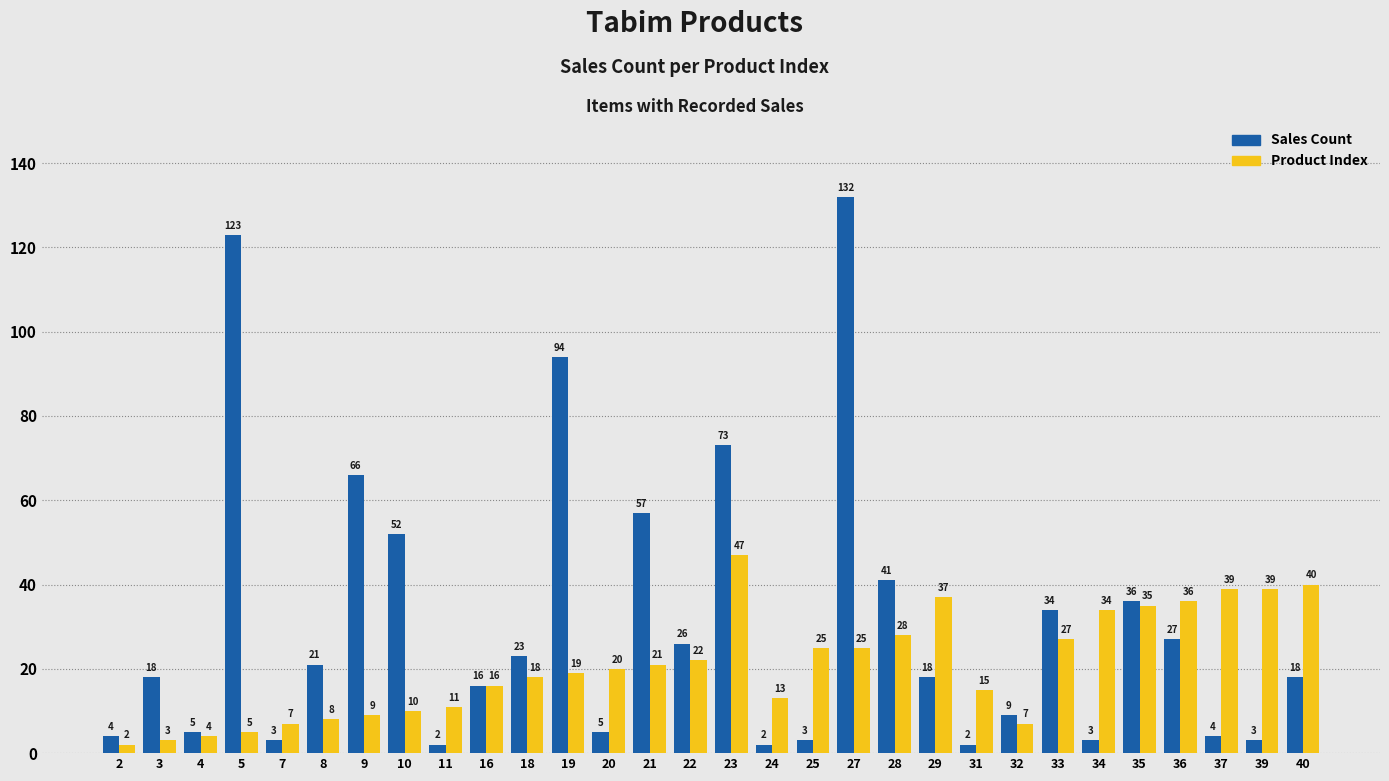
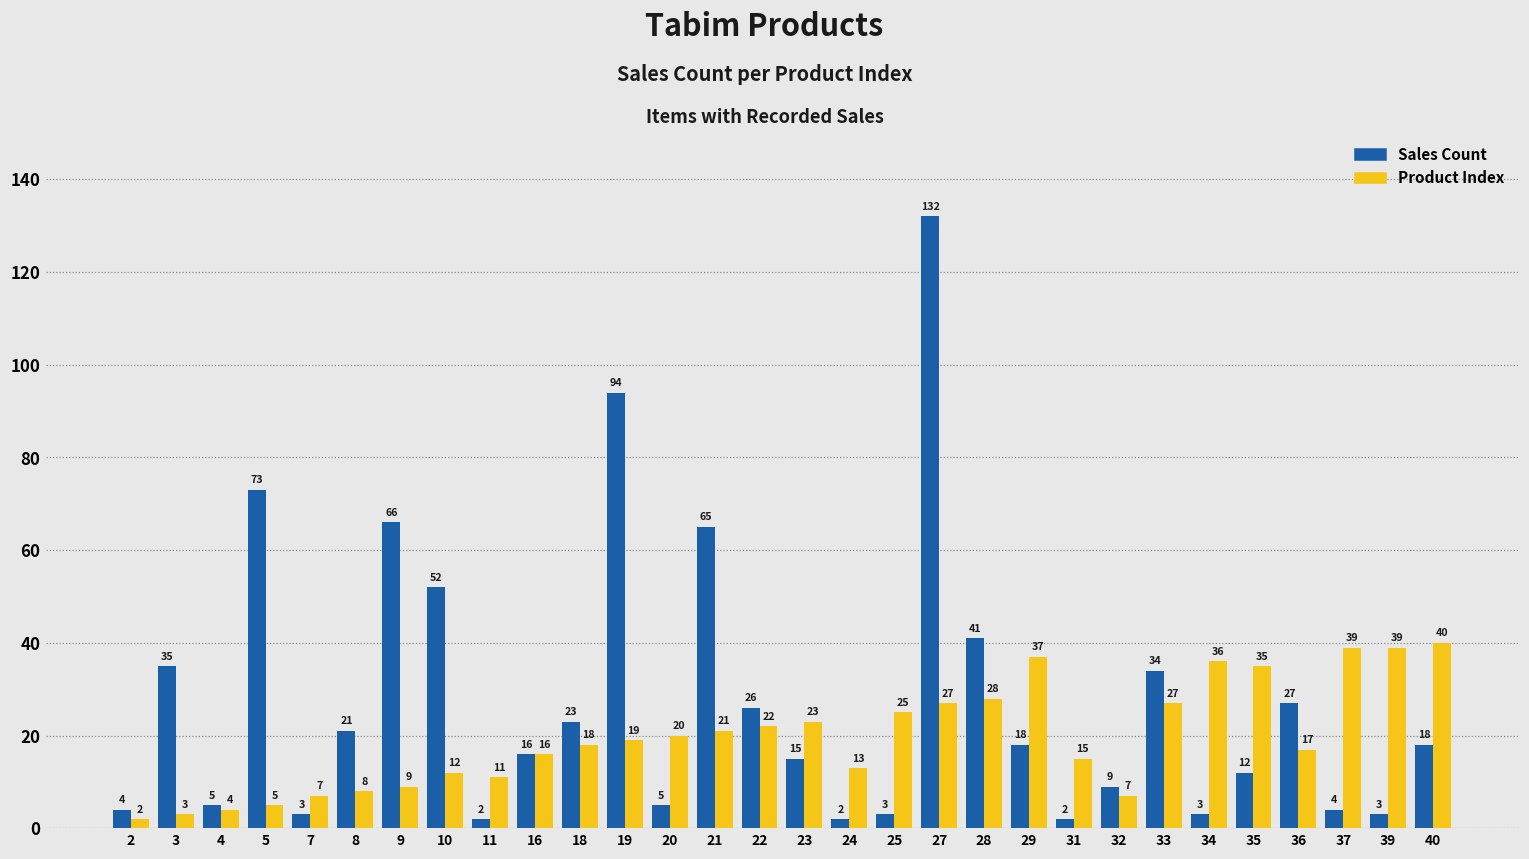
Sales Count, 3: 18 -> 35
Sales Count, 5: 123 -> 73
Product Index, 10: 10 -> 12
Sales Count, 21: 57 -> 65
Sales Count, 23: 73 -> 15
Product Index, 23: 47 -> 23
Product Index, 27: 25 -> 27
Product Index, 34: 34 -> 36
Sales Count, 35: 36 -> 12
Product Index, 36: 36 -> 17
